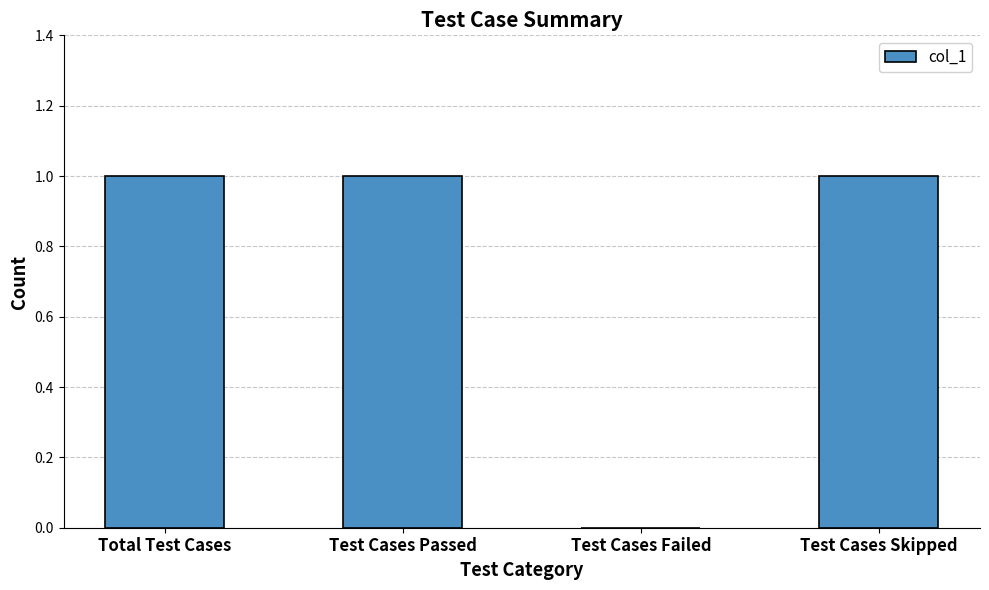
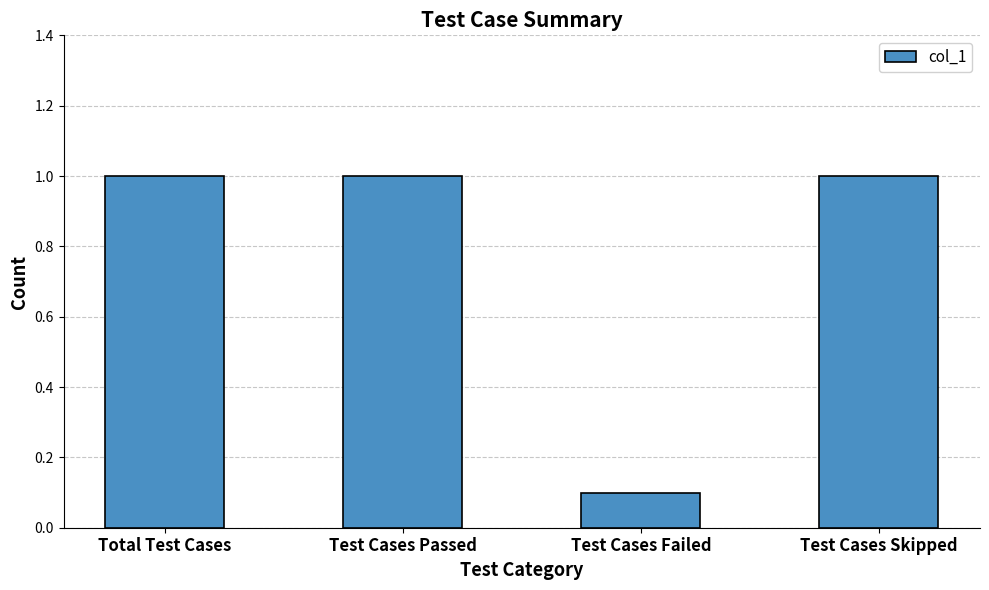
Test Cases Failed: 0.0 -> 0.1
